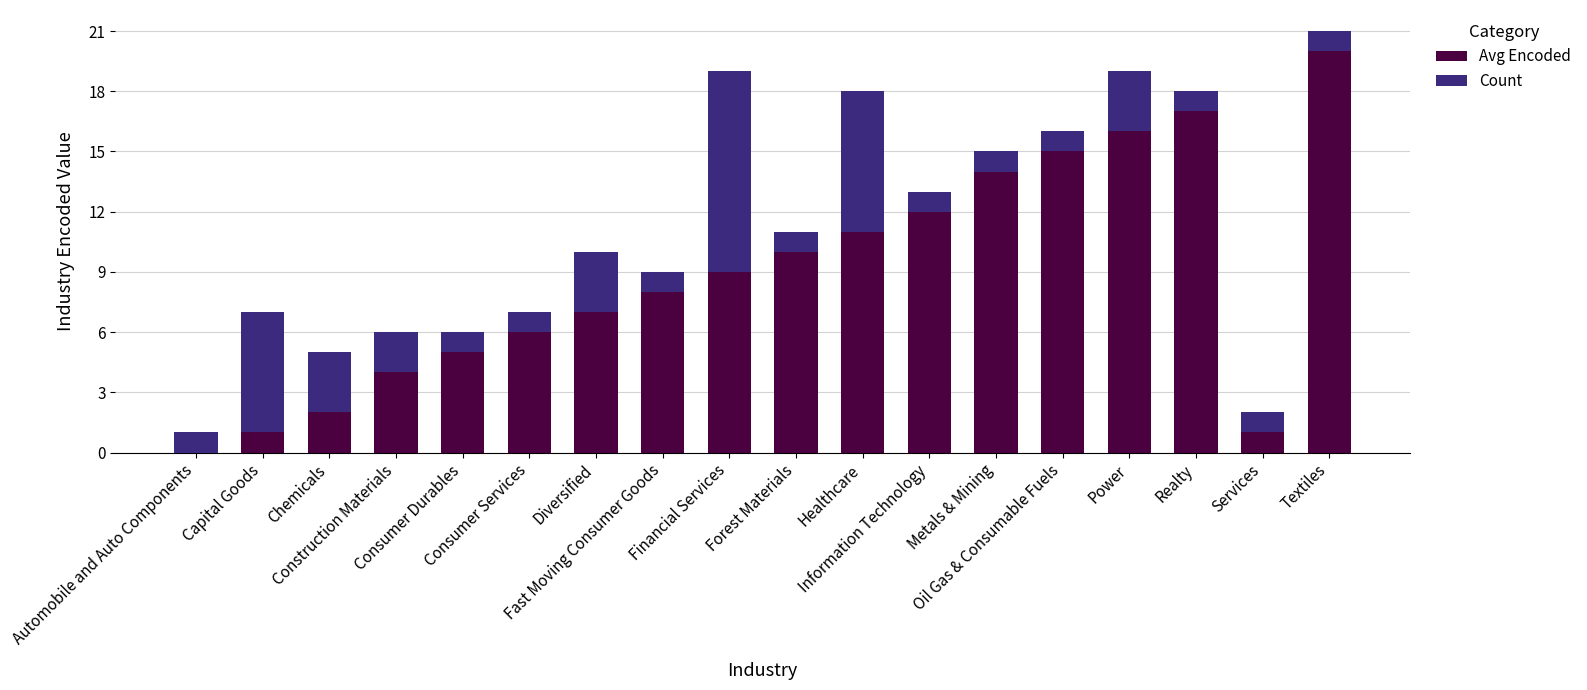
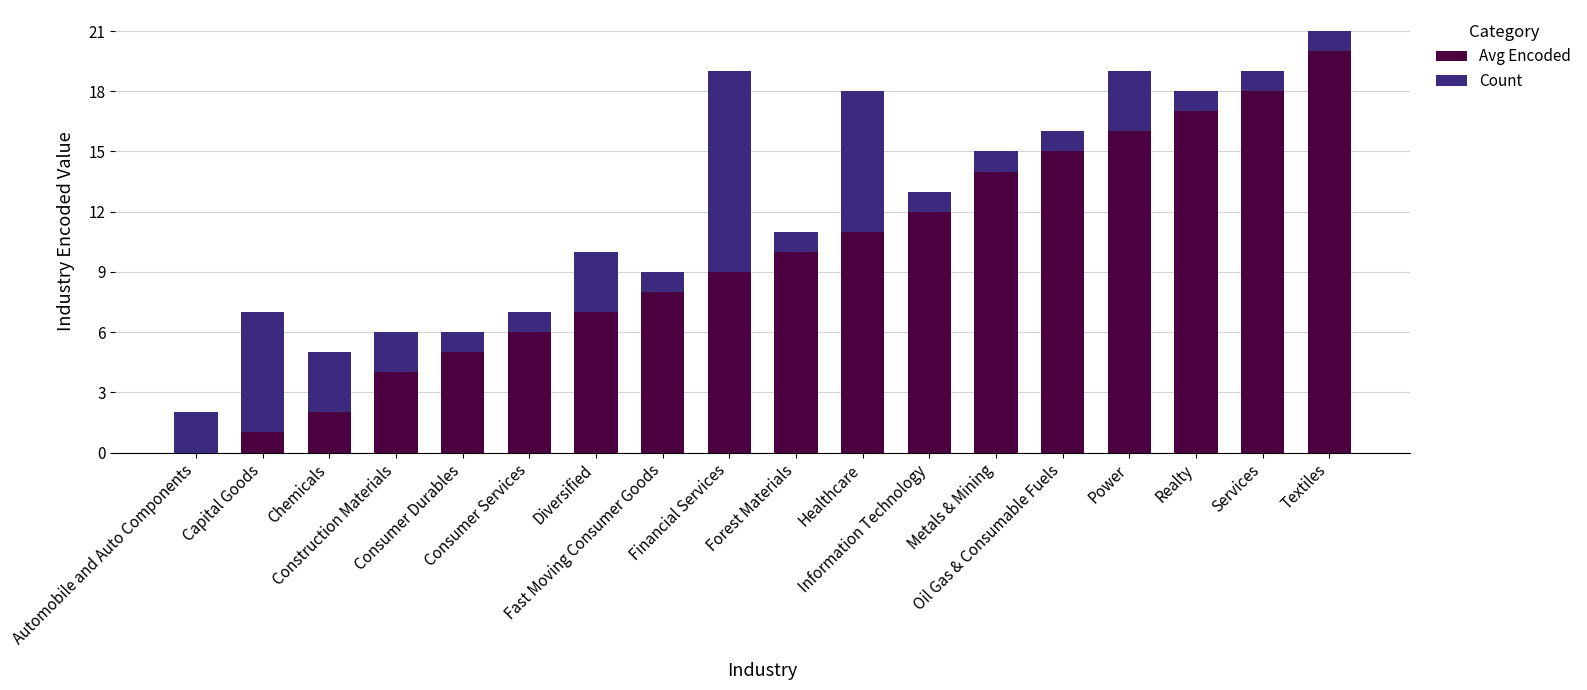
Count, Automobile and Auto Components: 1 -> 2
Avg Encoded, Services: 1 -> 18
